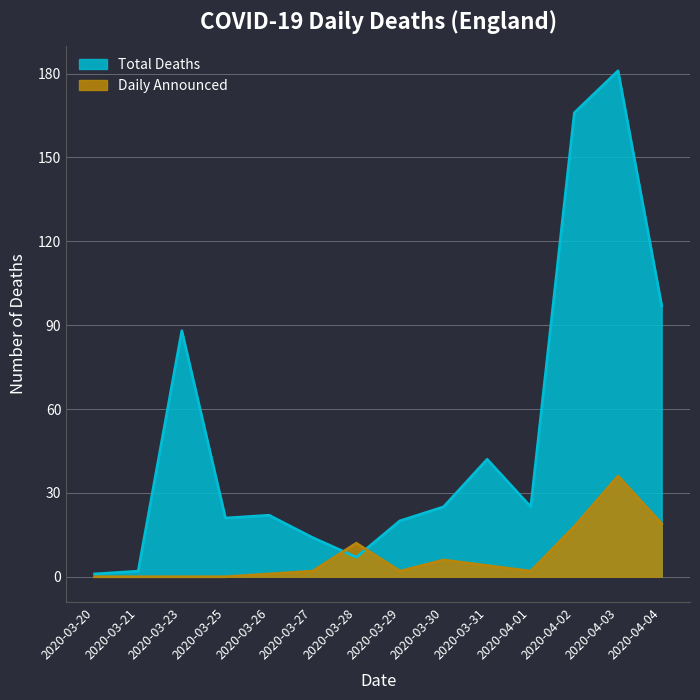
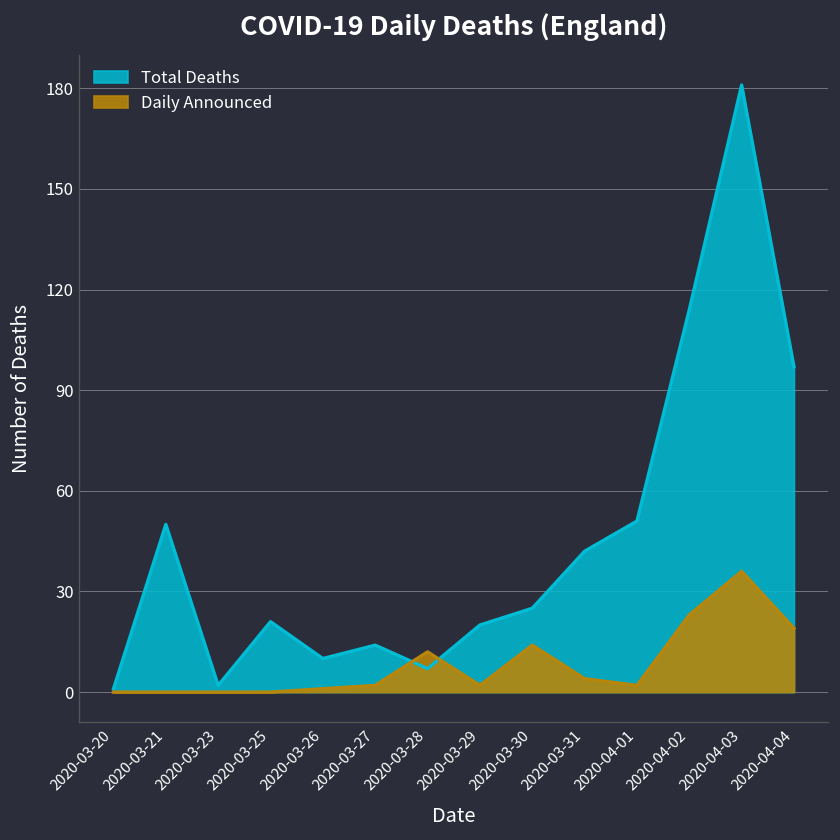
Total Deaths, 2020-03-21: 2 -> 50
Total Deaths, 2020-03-23: 88 -> 2
Total Deaths, 2020-03-26: 22 -> 10
Daily Announced, 2020-03-30: 6 -> 14
Total Deaths, 2020-04-01: 25 -> 51
Total Deaths, 2020-04-02: 166 -> 114
Daily Announced, 2020-04-02: 18 -> 23
